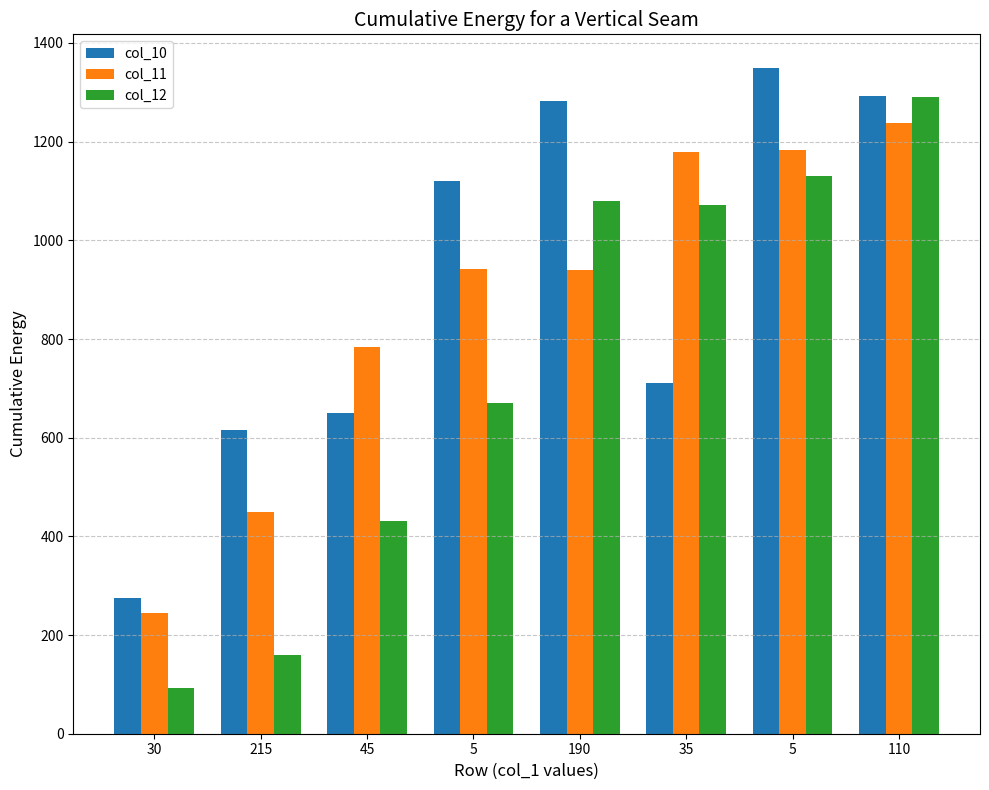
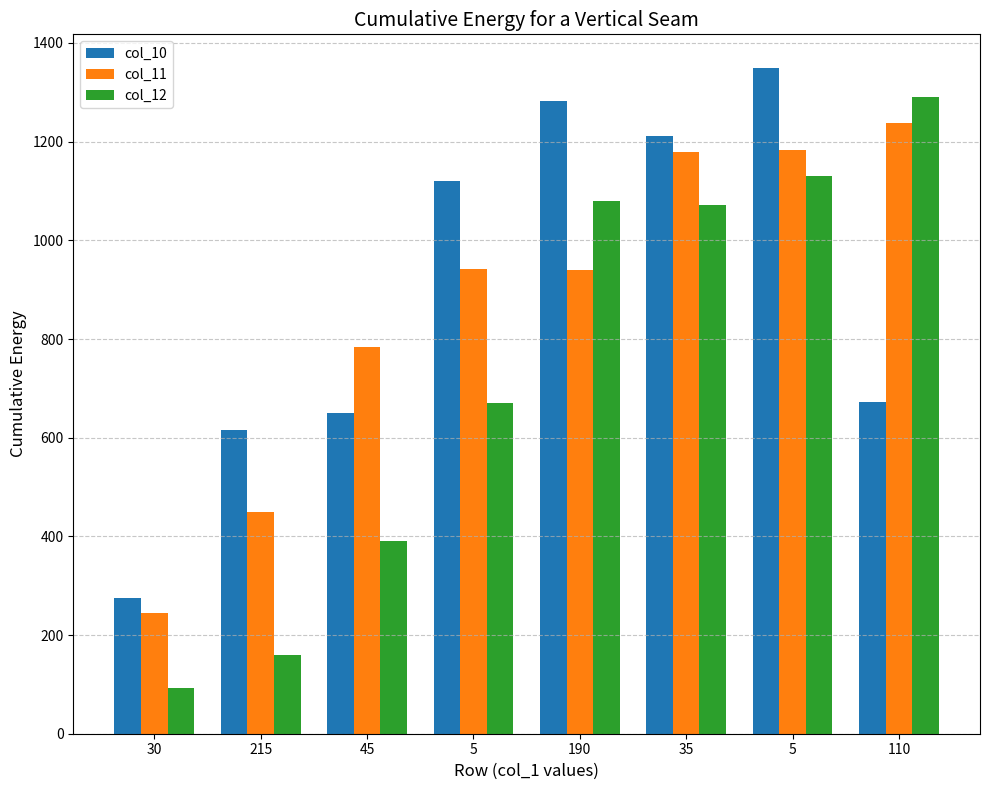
col_12, 45: 430 -> 390
col_10, 35: 710 -> 1210
col_10, 110: 1290 -> 670
